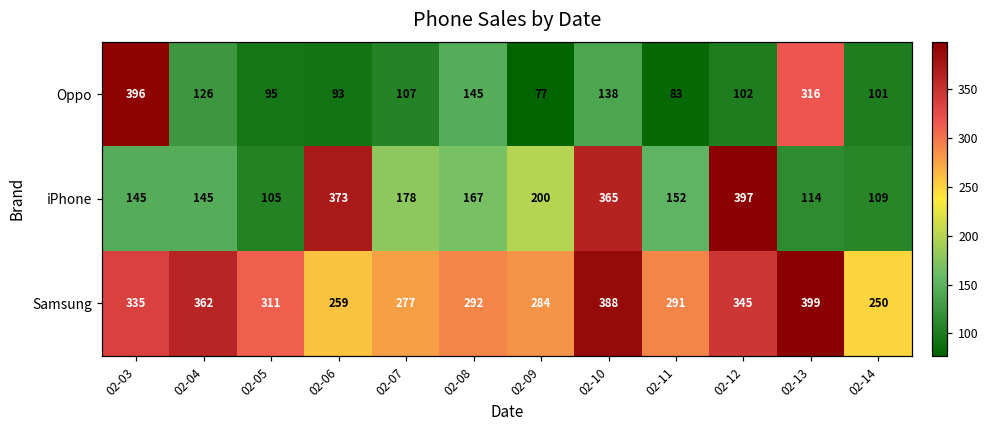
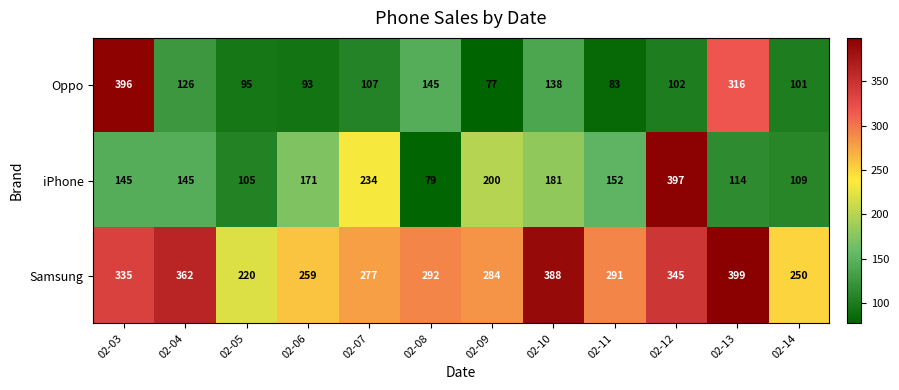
iPhone, 02-06: 373 -> 171
iPhone, 02-07: 178 -> 234
iPhone, 02-08: 167 -> 79
iPhone, 02-10: 365 -> 181
Samsung, 02-05: 311 -> 220
